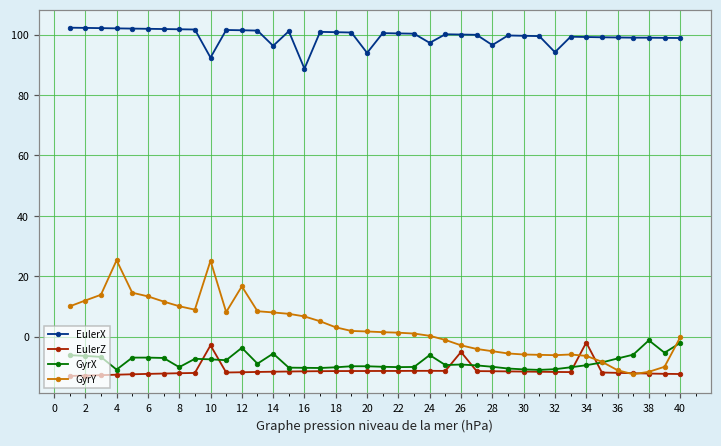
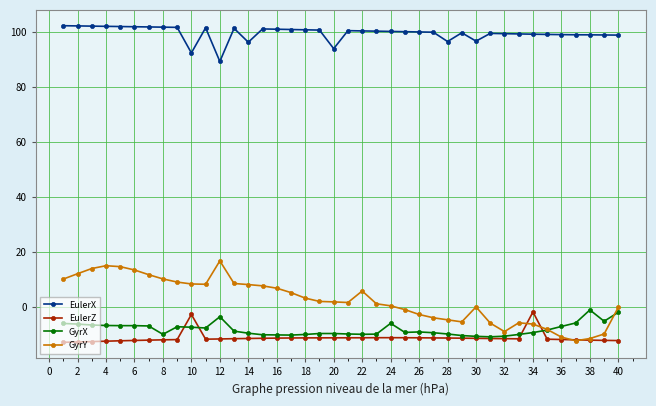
GyrX, 4: -11 -> -7
GyrY, 4: 25 -> 15
GyrY, 10: 25 -> 8
EulerX, 12: 101 -> 89
GyrX, 14: -6 -> -10
EulerX, 16: 89 -> 101
GyrY, 22: 1 -> 6
EulerX, 24: 97 -> 100
EulerZ, 26: -5 -> -11
EulerX, 30: 100 -> 97
GyrY, 30: -6 -> 0
EulerX, 32: 94 -> 99
GyrY, 32: -6 -> -9
